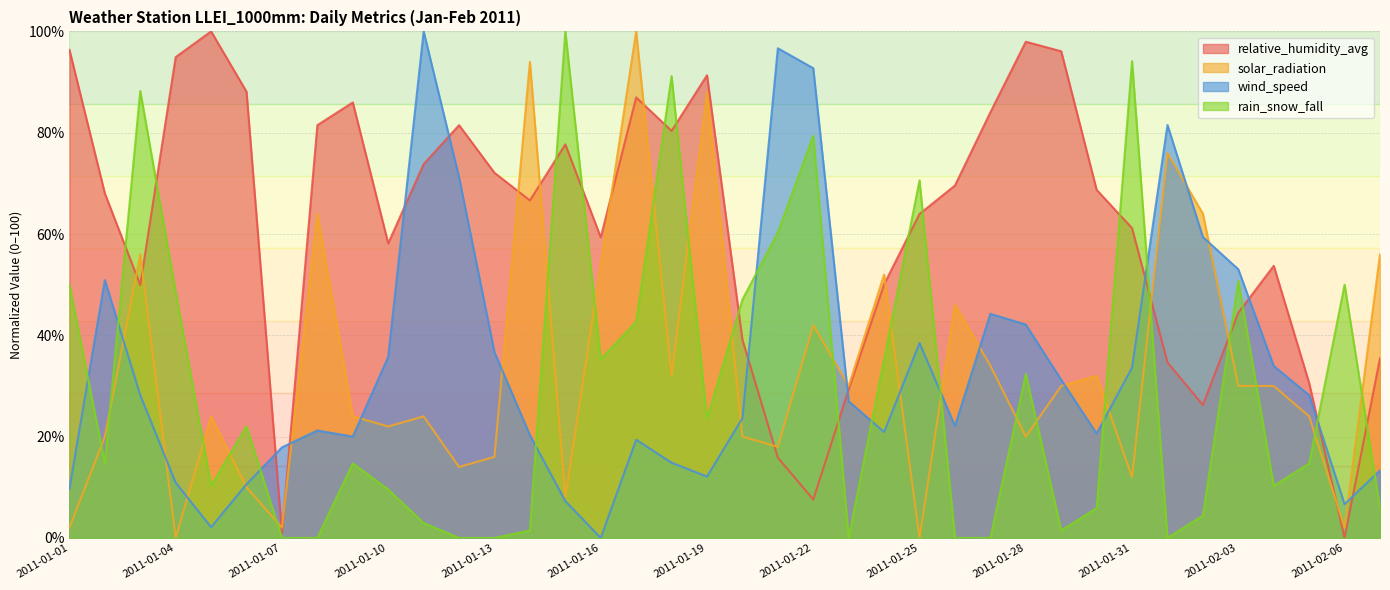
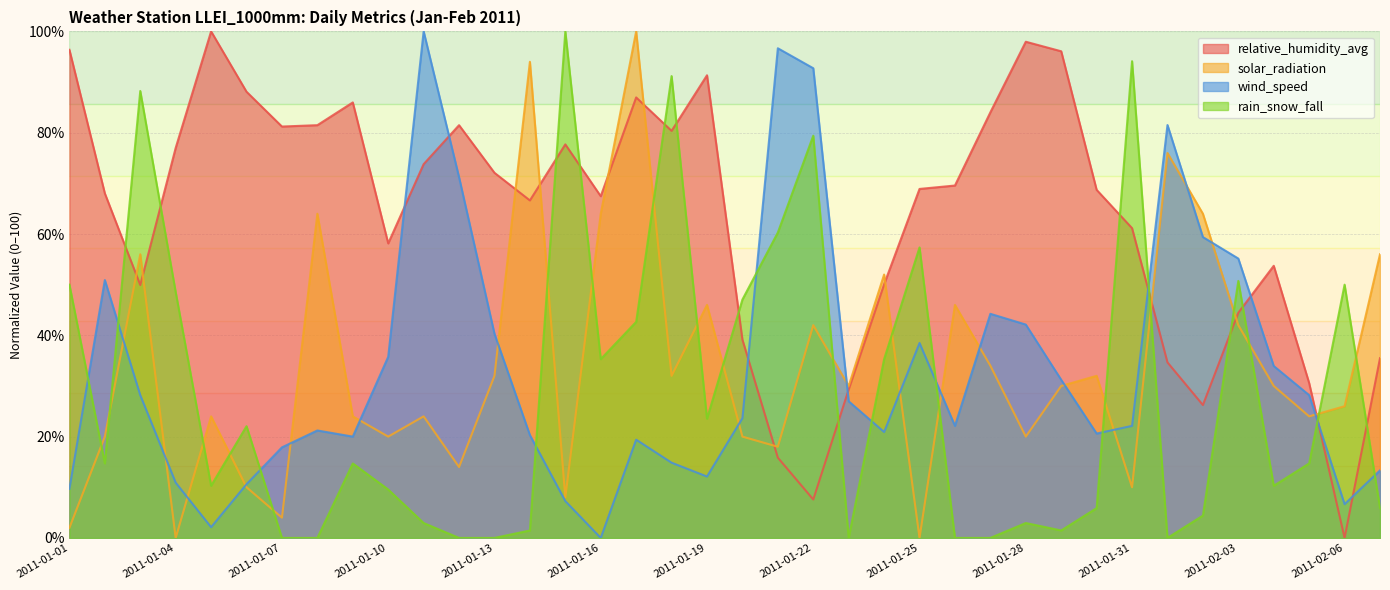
relative_humidity_avg, 2011-01-04: 95% -> 77%
relative_humidity_avg, 2011-01-07: 1% -> 81%
solar_radiation, 2011-01-07: 2% -> 4%
solar_radiation, 2011-01-10: 22% -> 20%
solar_radiation, 2011-01-13: 16% -> 32%
wind_speed, 2011-01-13: 37% -> 40%
relative_humidity_avg, 2011-01-16: 59% -> 67%
solar_radiation, 2011-01-16: 54% -> 64%
solar_radiation, 2011-01-19: 88% -> 46%
relative_humidity_avg, 2011-01-25: 64% -> 69%
rain_snow_fall, 2011-01-25: 71% -> 57%
rain_snow_fall, 2011-01-28: 32% -> 3%
solar_radiation, 2011-01-31: 12% -> 10%
wind_speed, 2011-01-31: 34% -> 22%
solar_radiation, 2011-02-03: 30% -> 42%
wind_speed, 2011-02-03: 53% -> 55%
solar_radiation, 2011-02-06: 2% -> 26%
